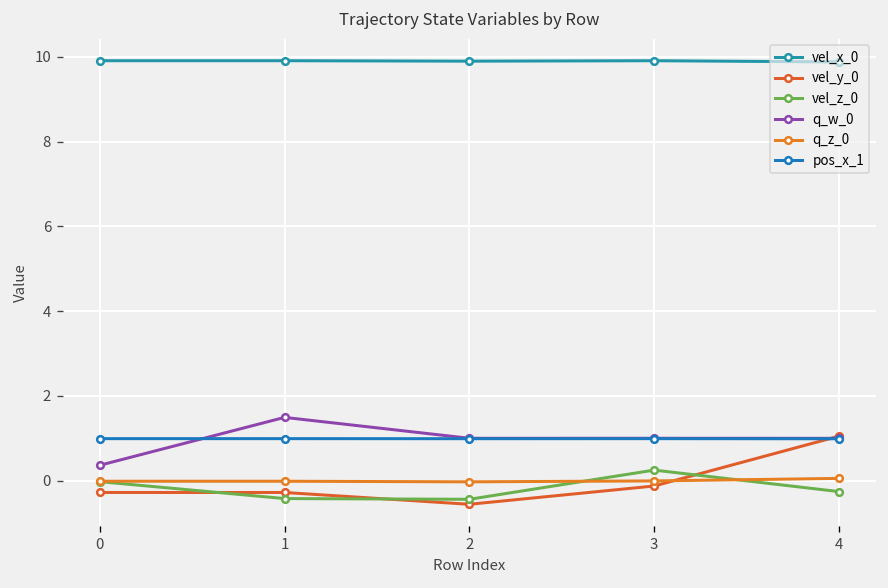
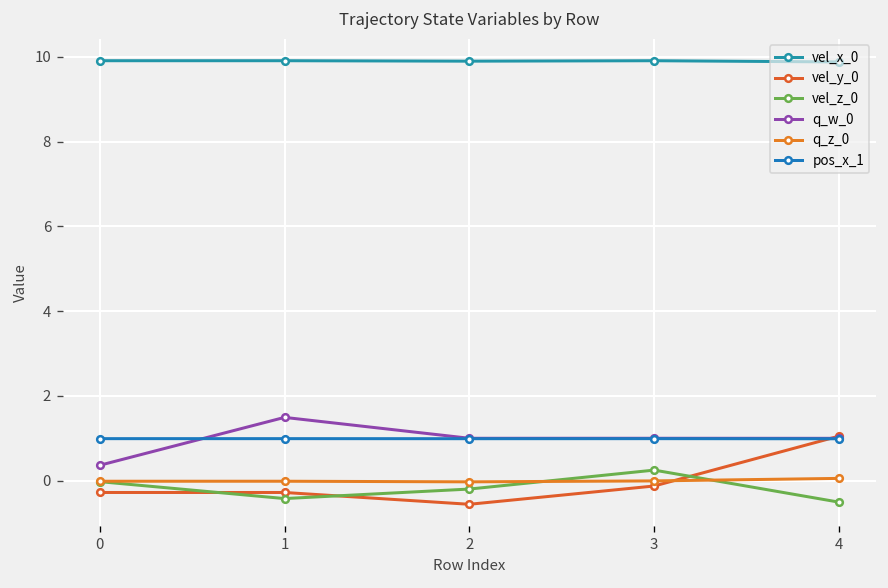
vel_z_0, 2: -0.4 -> -0.2
vel_z_0, 4: -0.3 -> -0.5
